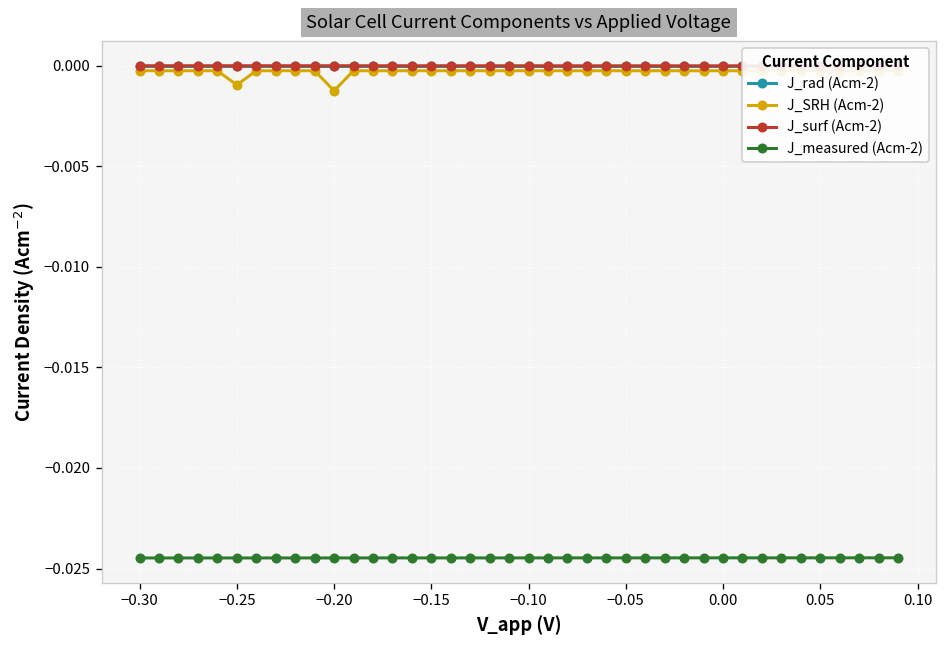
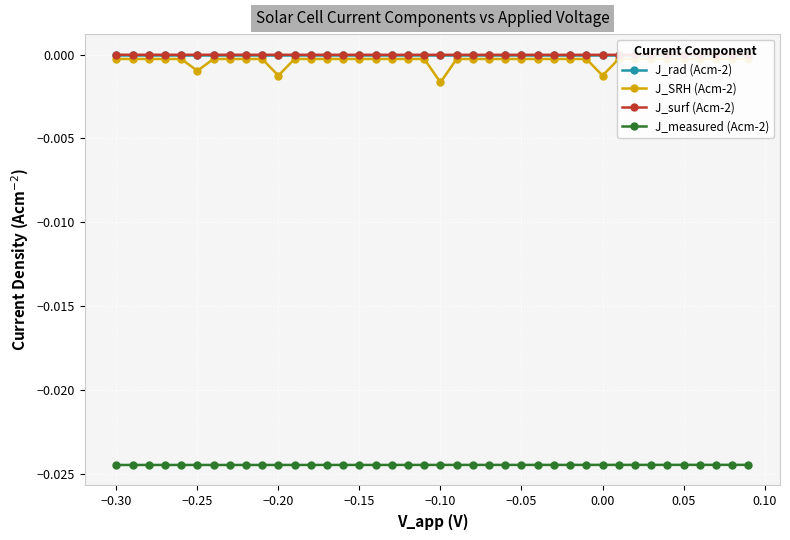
J_SRH (Acm-2), −0.10: -0.0003 -> -0.0017
J_SRH (Acm-2), 0.00: -0.0003 -> -0.0013
